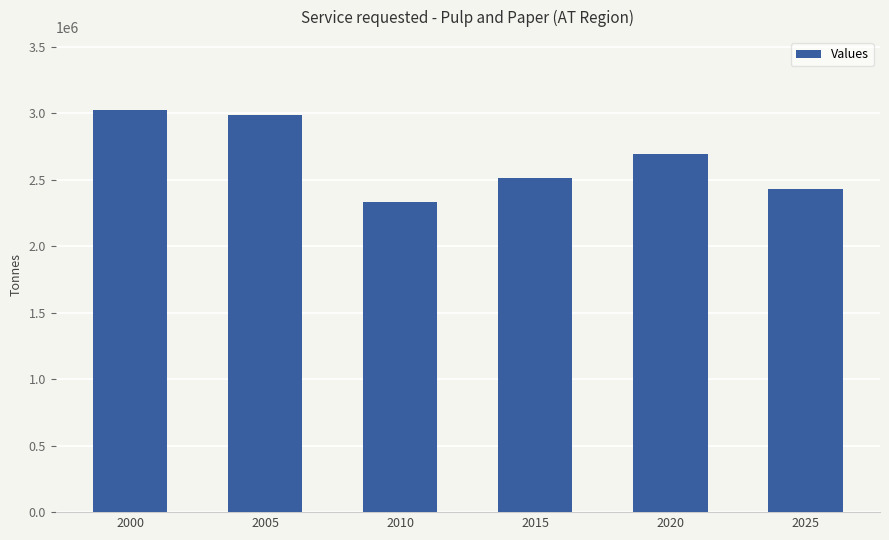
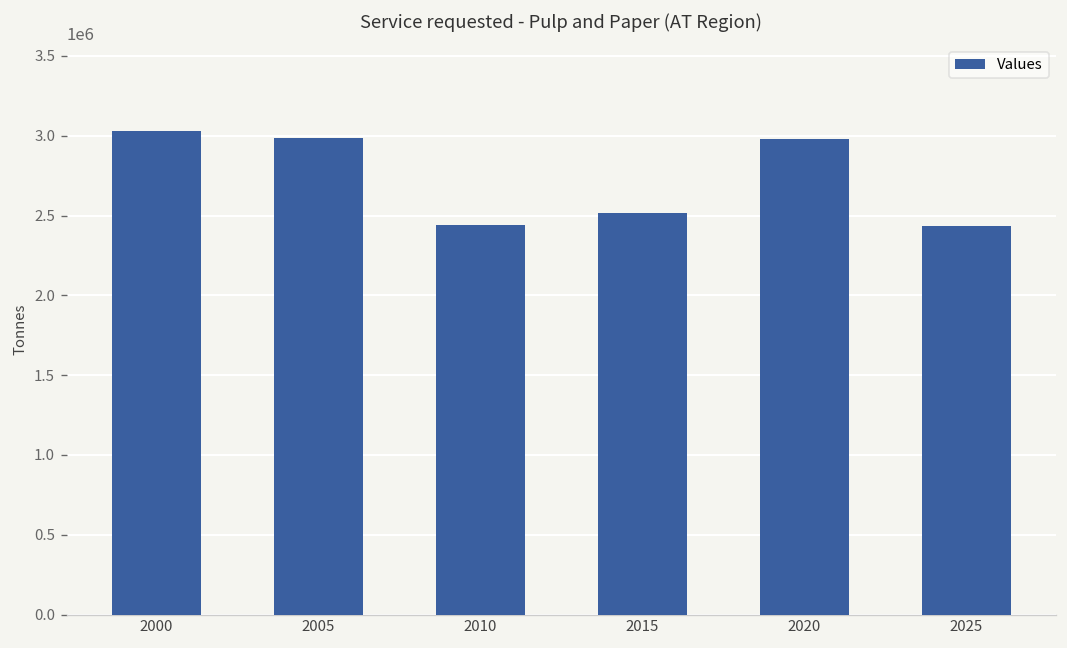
2010: 2330000 -> 2440000
2020: 2700000 -> 2980000
